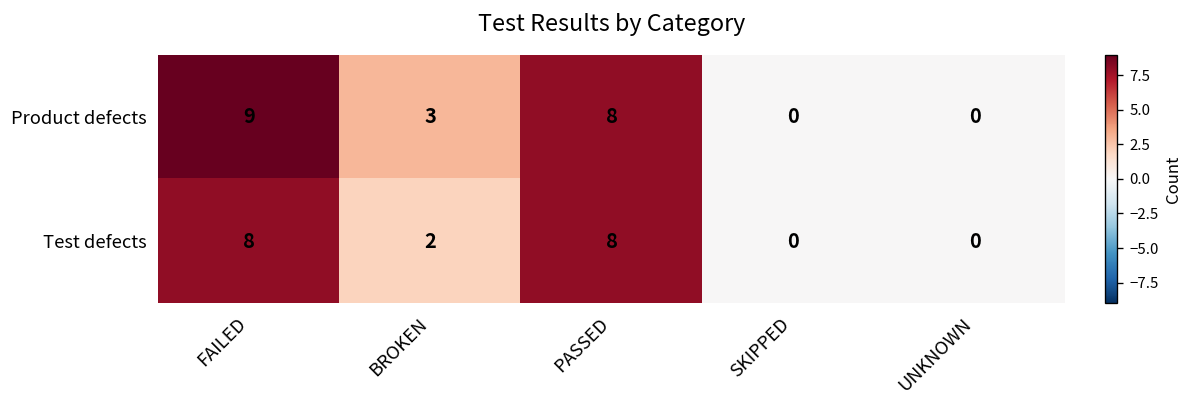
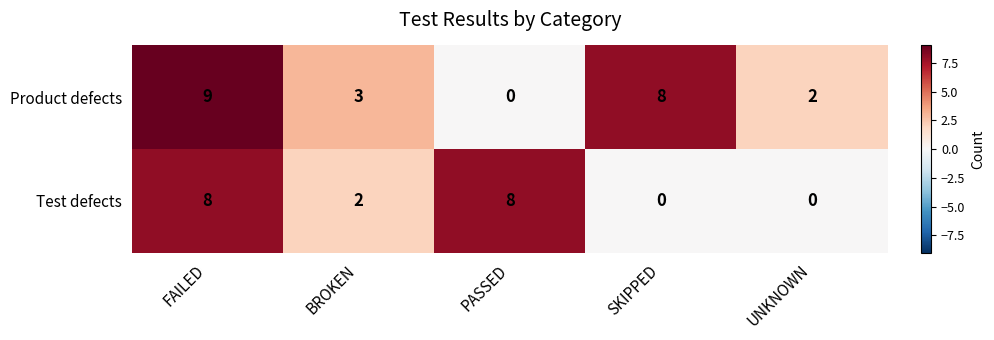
Product defects, PASSED: 8 -> 0
Product defects, SKIPPED: 0 -> 8
Product defects, UNKNOWN: 0 -> 2
